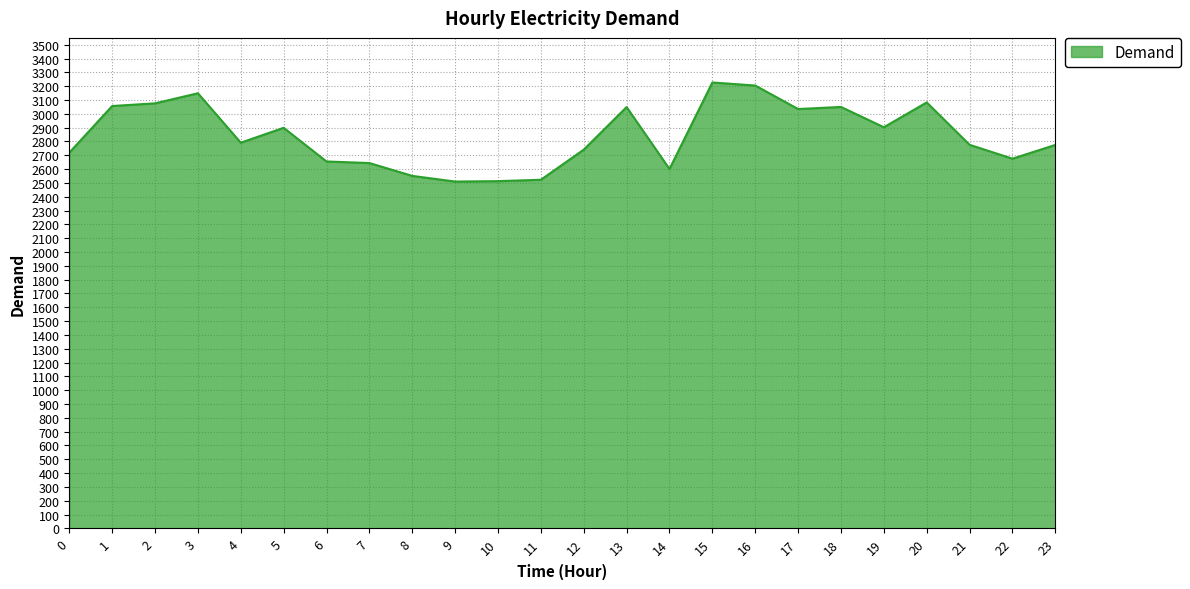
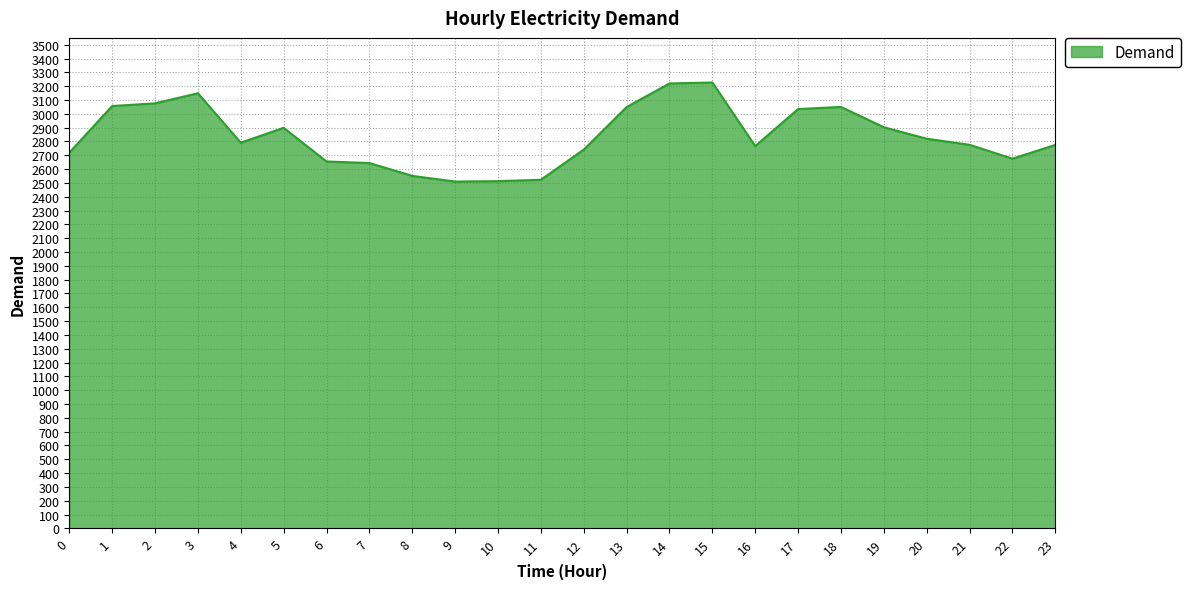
14: 2600 -> 3220
16: 3210 -> 2770
20: 3080 -> 2820
